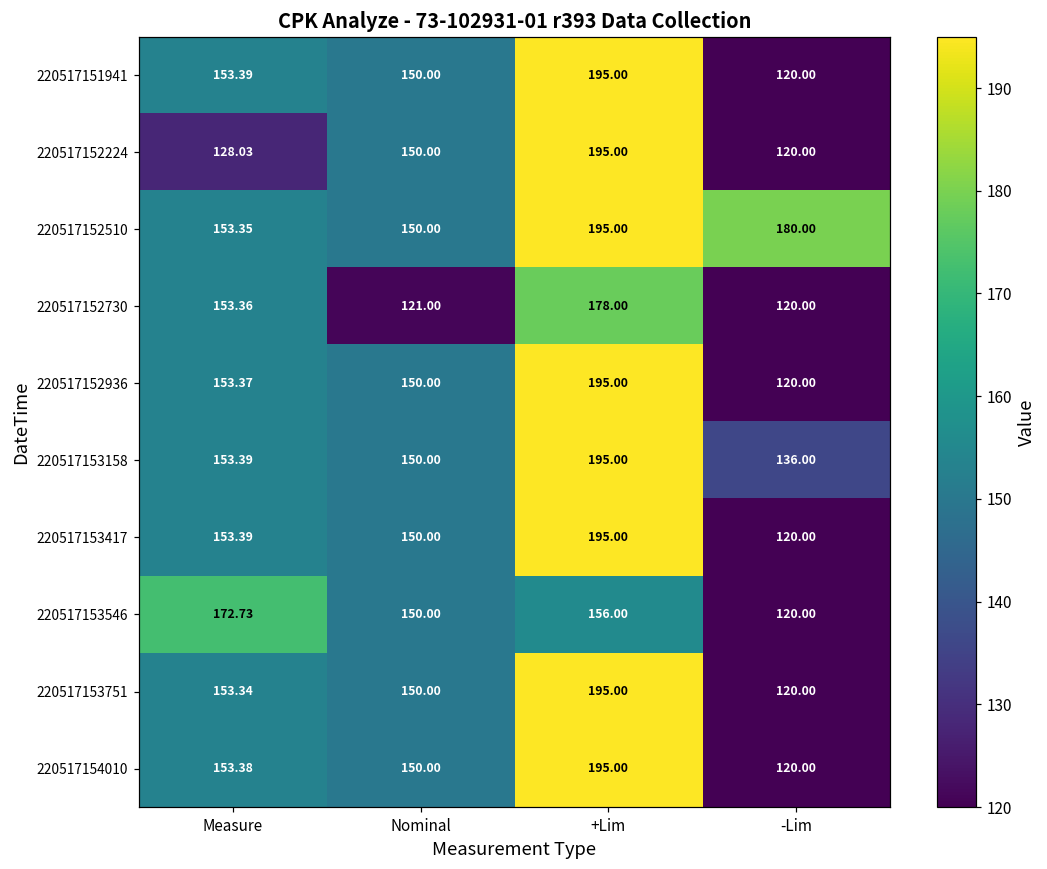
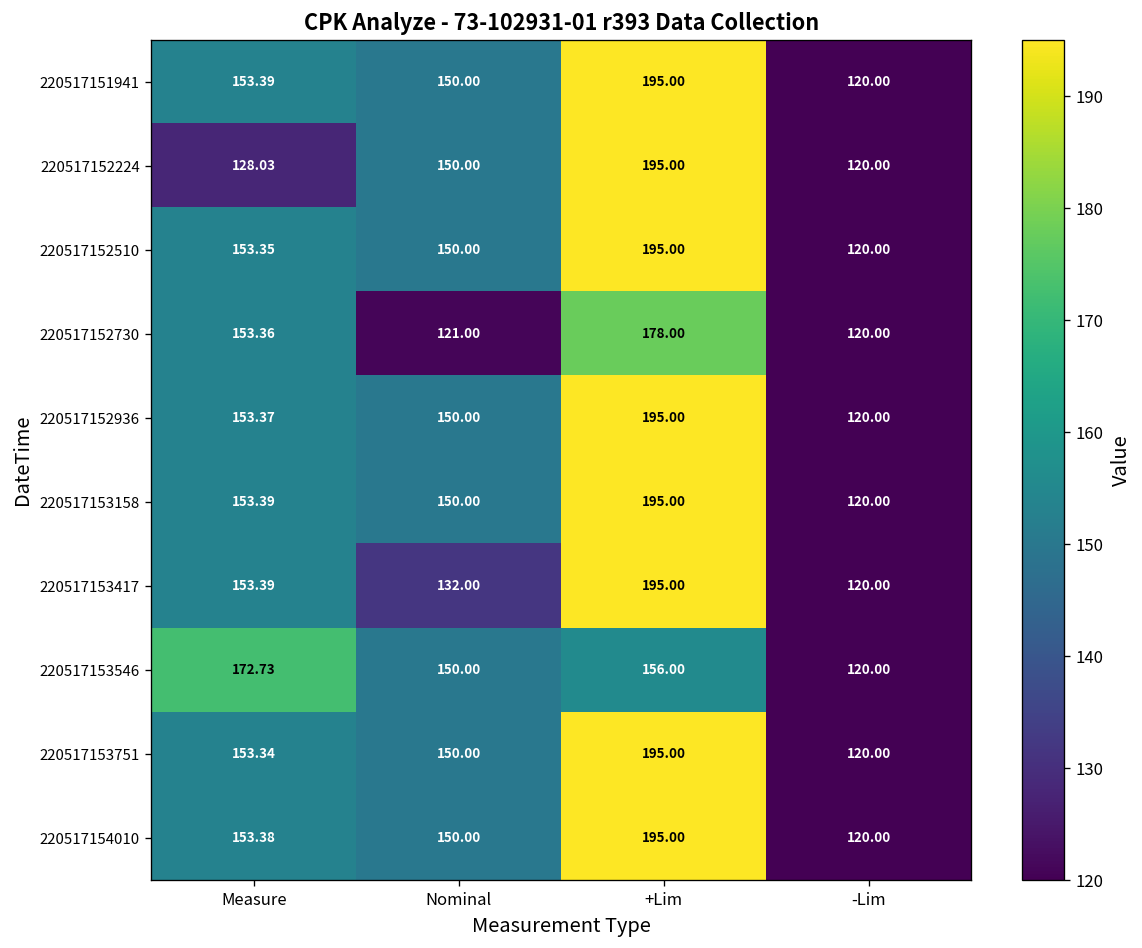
220517152510, -Lim: 180.00 -> 120.00
220517153158, -Lim: 136.00 -> 120.00
220517153417, Nominal: 150.00 -> 132.00
